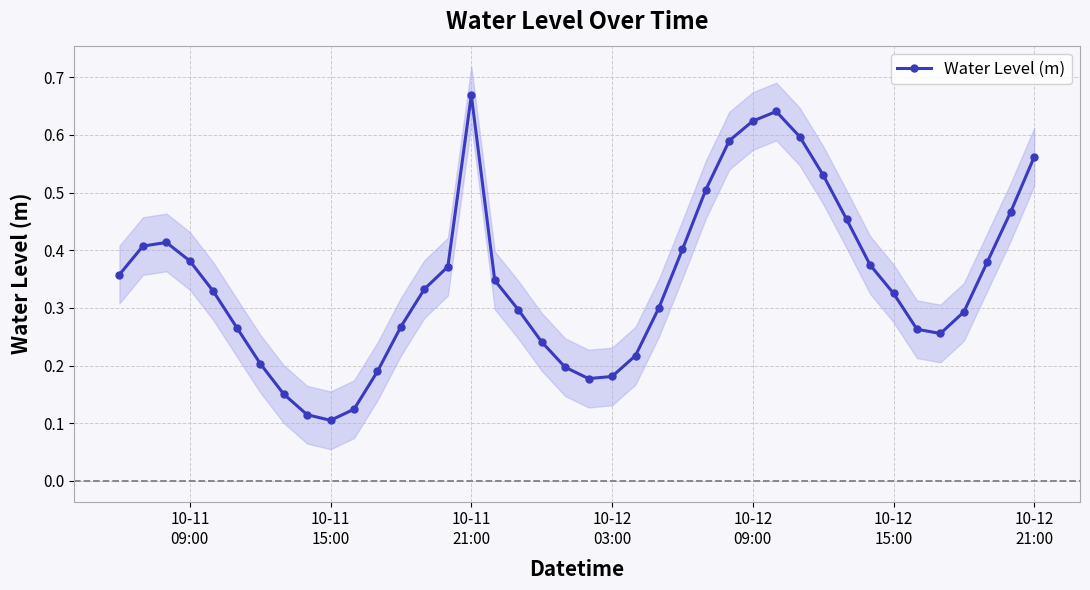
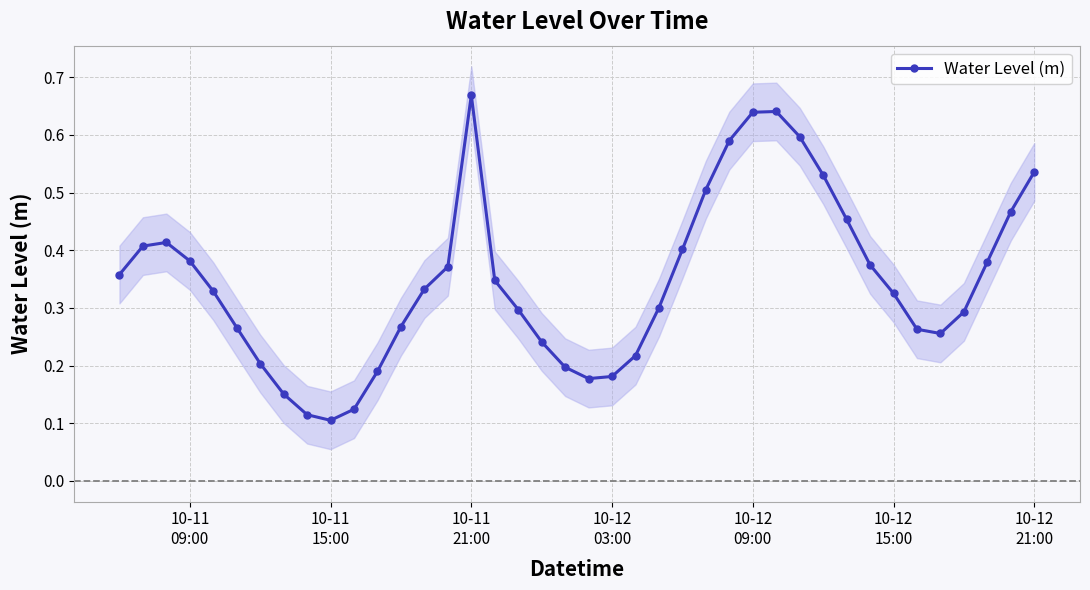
Water Level (m), 10-12 09:00: 0.62 -> 0.64
Water Level (m), 10-12 21:00: 0.56 -> 0.54
